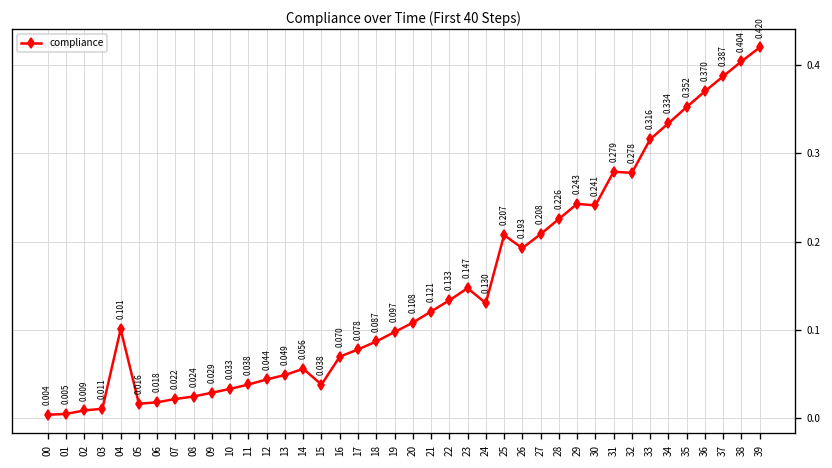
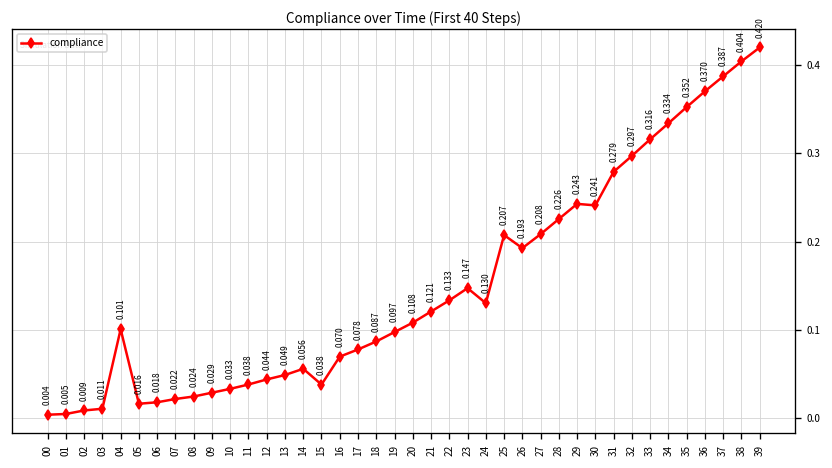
32: 0.278 -> 0.297
